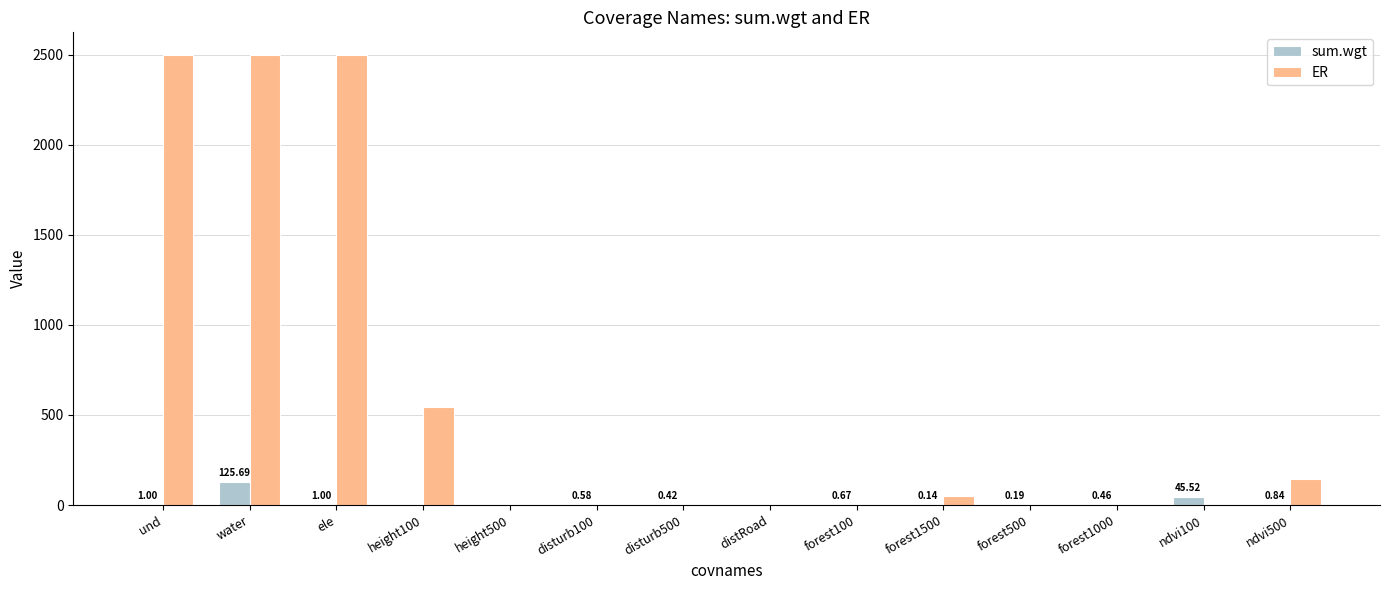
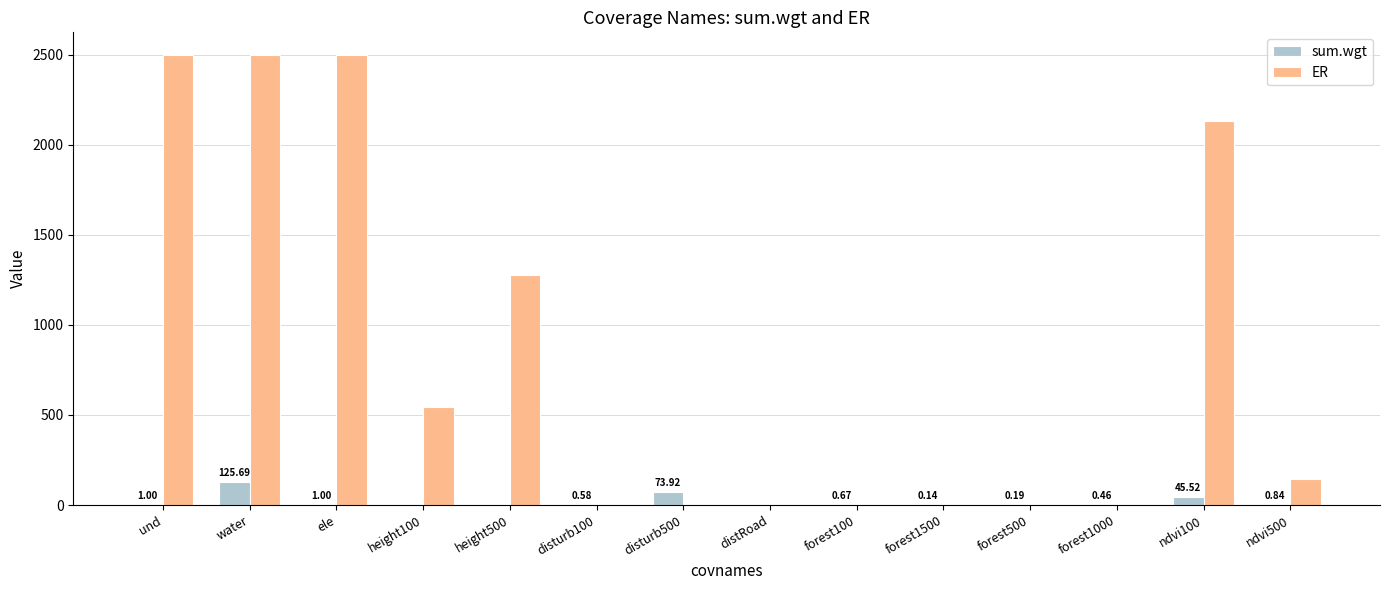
ER, height500: 0 -> 1280
sum.wgt, disturb500: 0.42 -> 73.92
ER, forest1500: 50 -> 0
ER, ndvi100: 0 -> 2130
